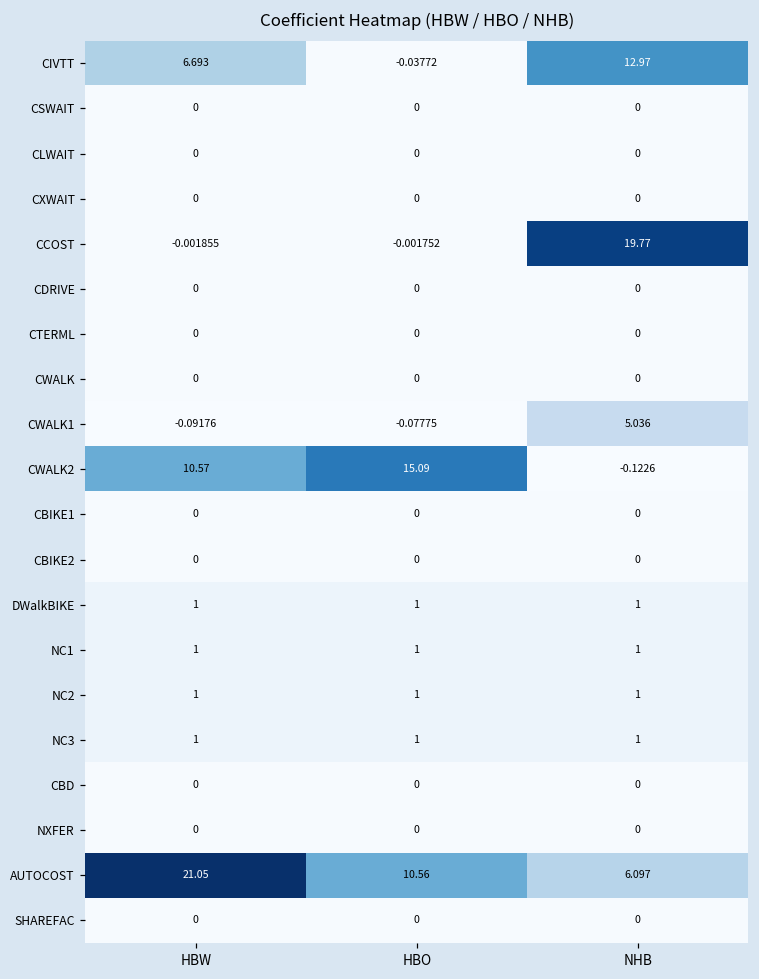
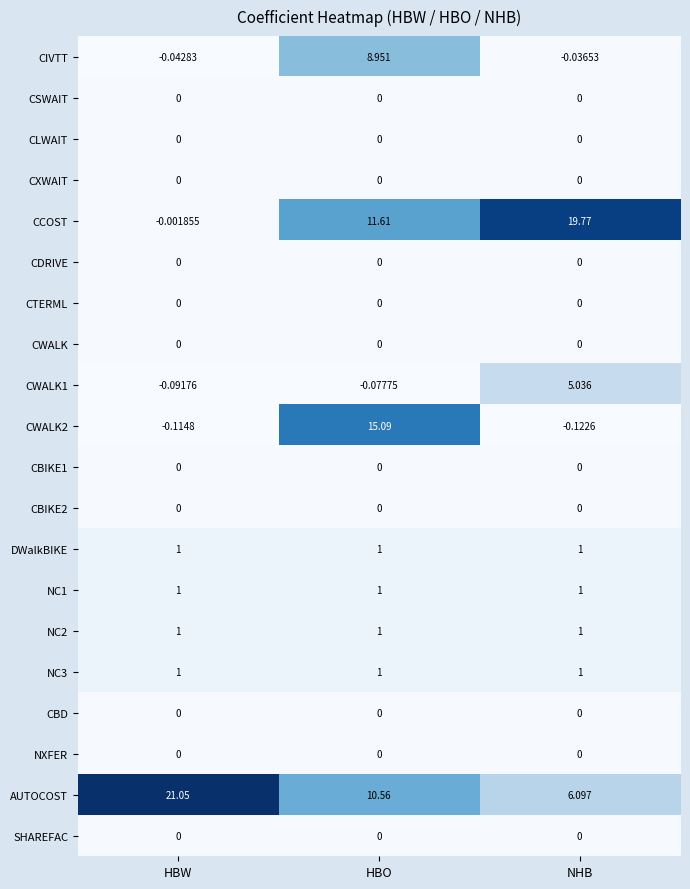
CIVTT, HBW: 6.693 -> -0.04283
CIVTT, HBO: -0.03772 -> 8.951
CIVTT, NHB: 12.97 -> -0.03653
CCOST, HBO: -0.001752 -> 11.61
CWALK2, HBW: 10.57 -> -0.1148
